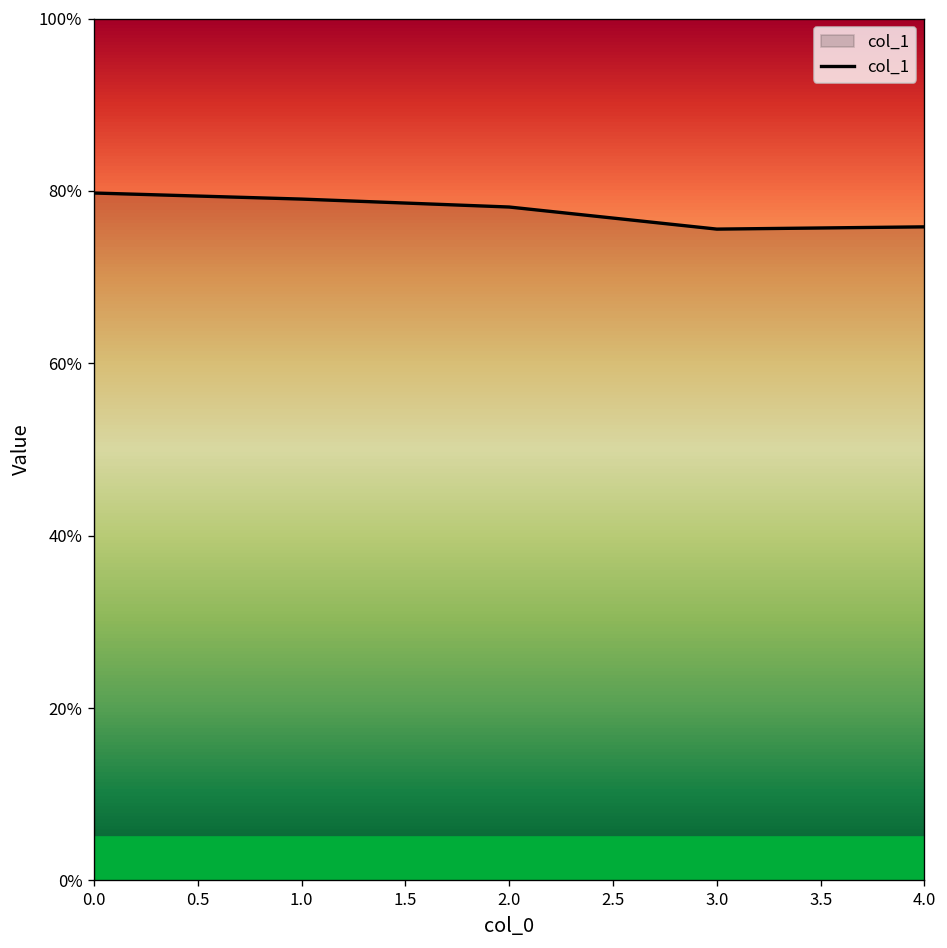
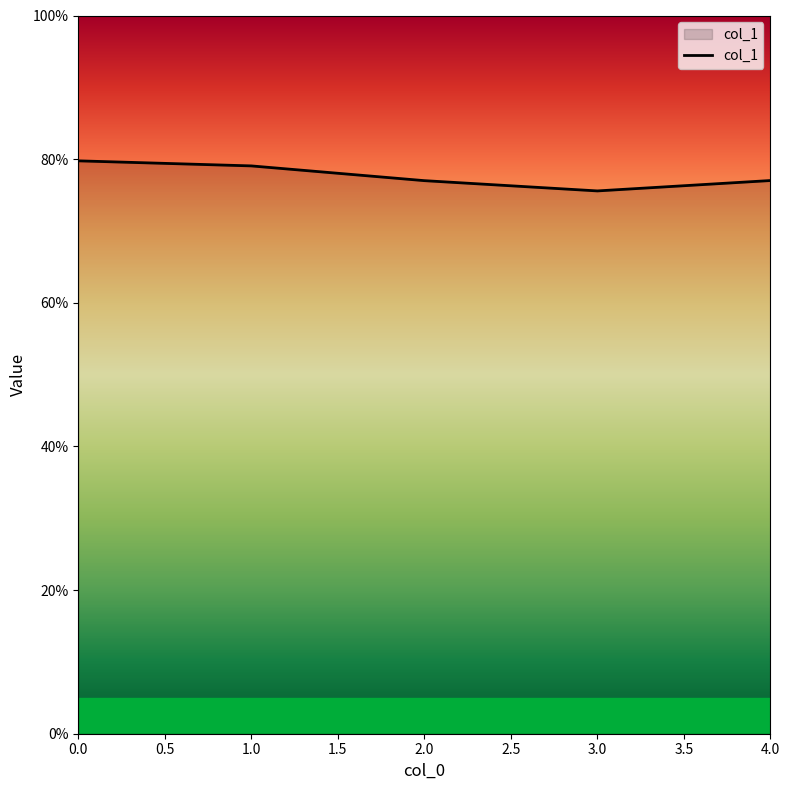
2.0: 78% -> 77%
4.0: 76% -> 77%
